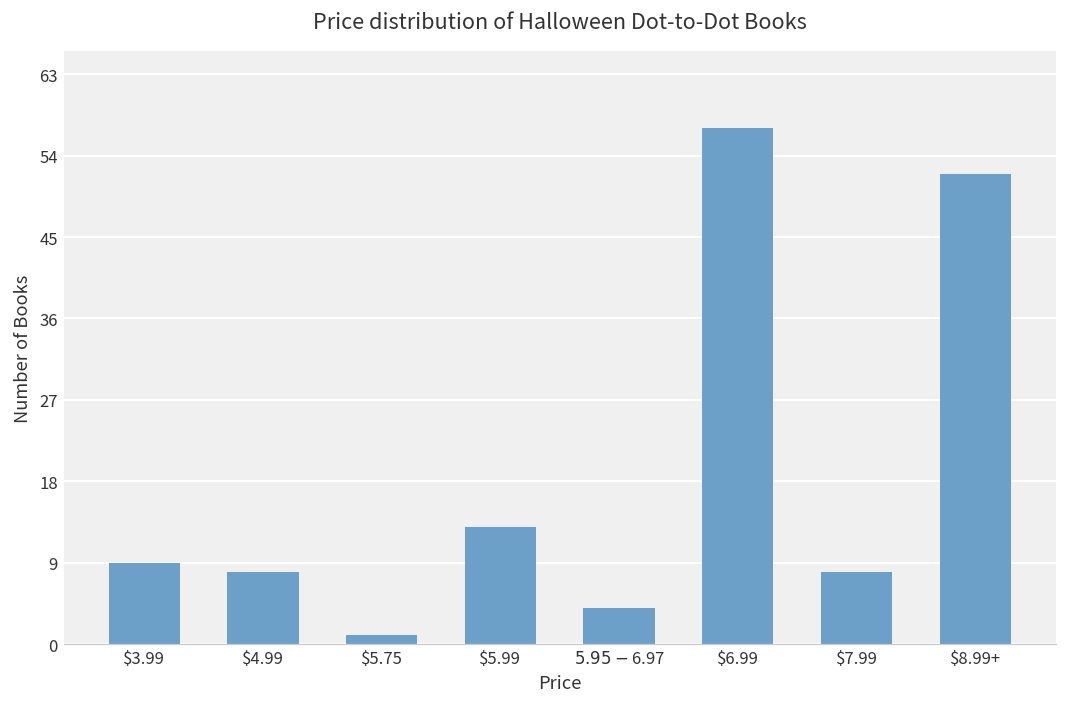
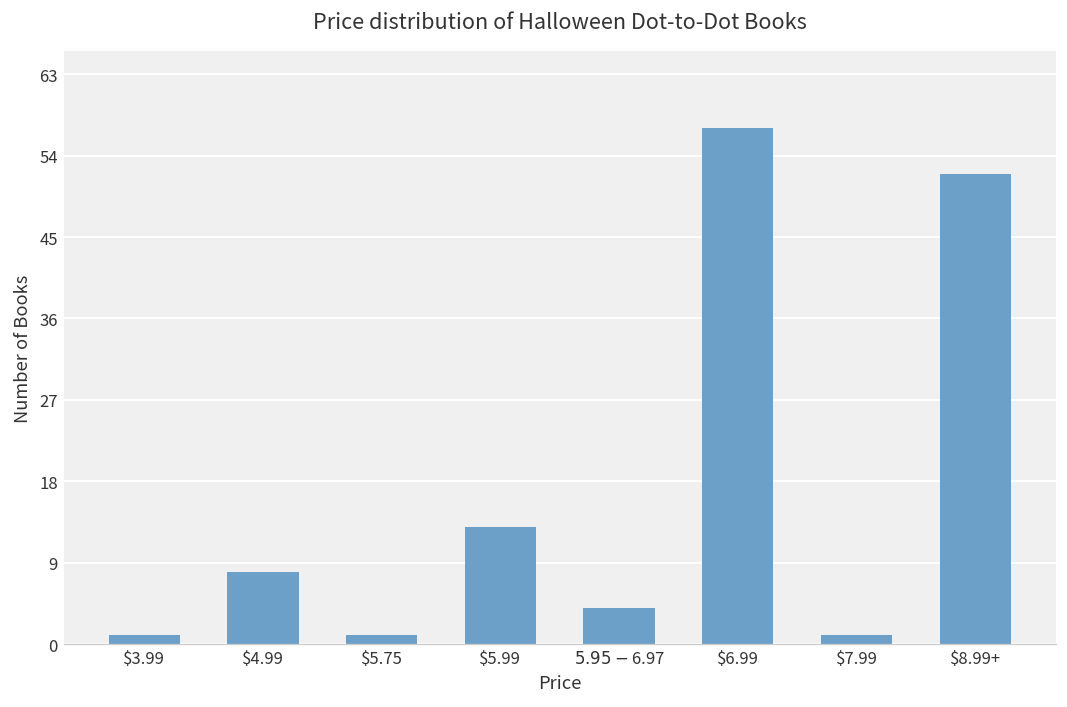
$3.99: 9 -> 1
$7.99: 8 -> 1
